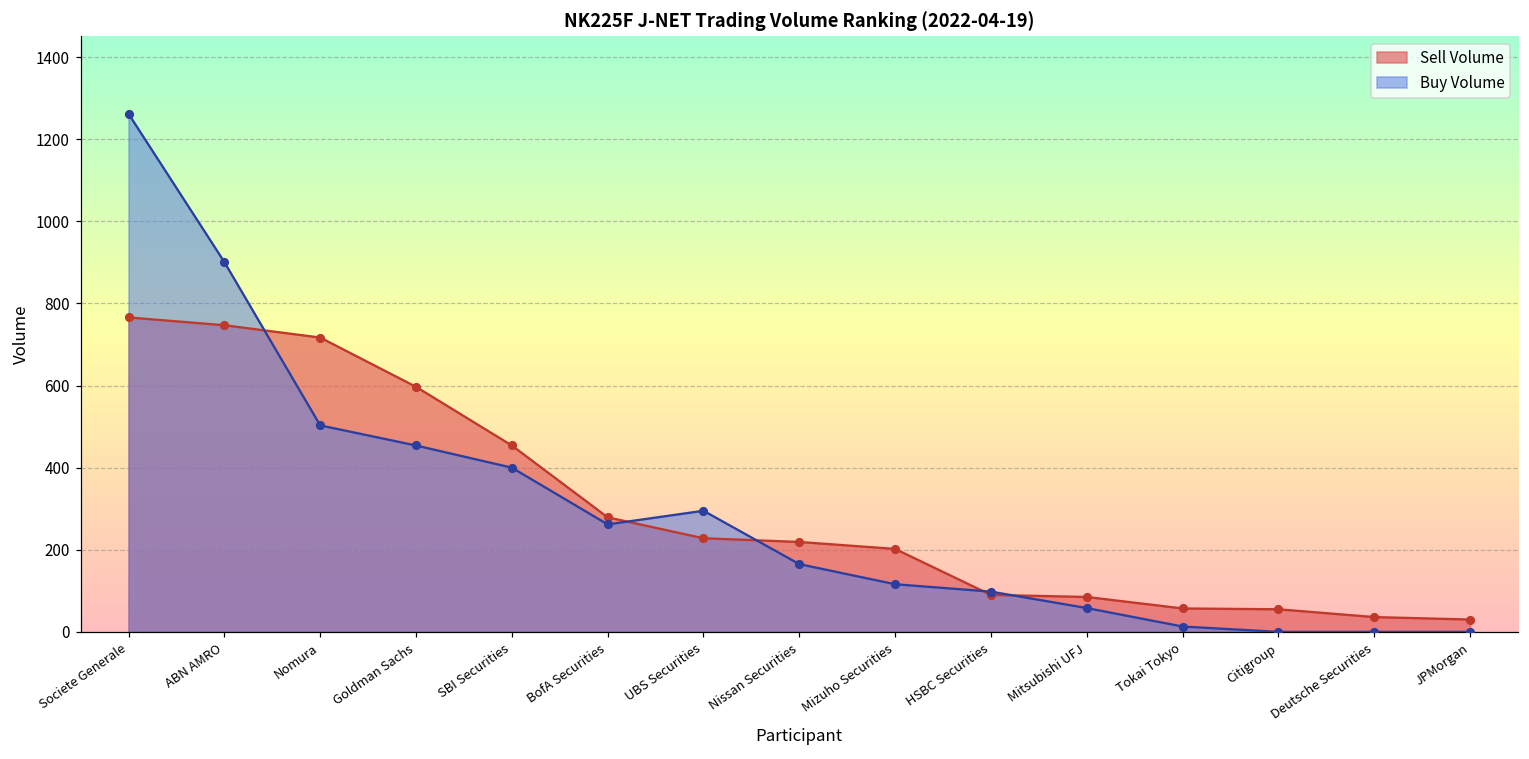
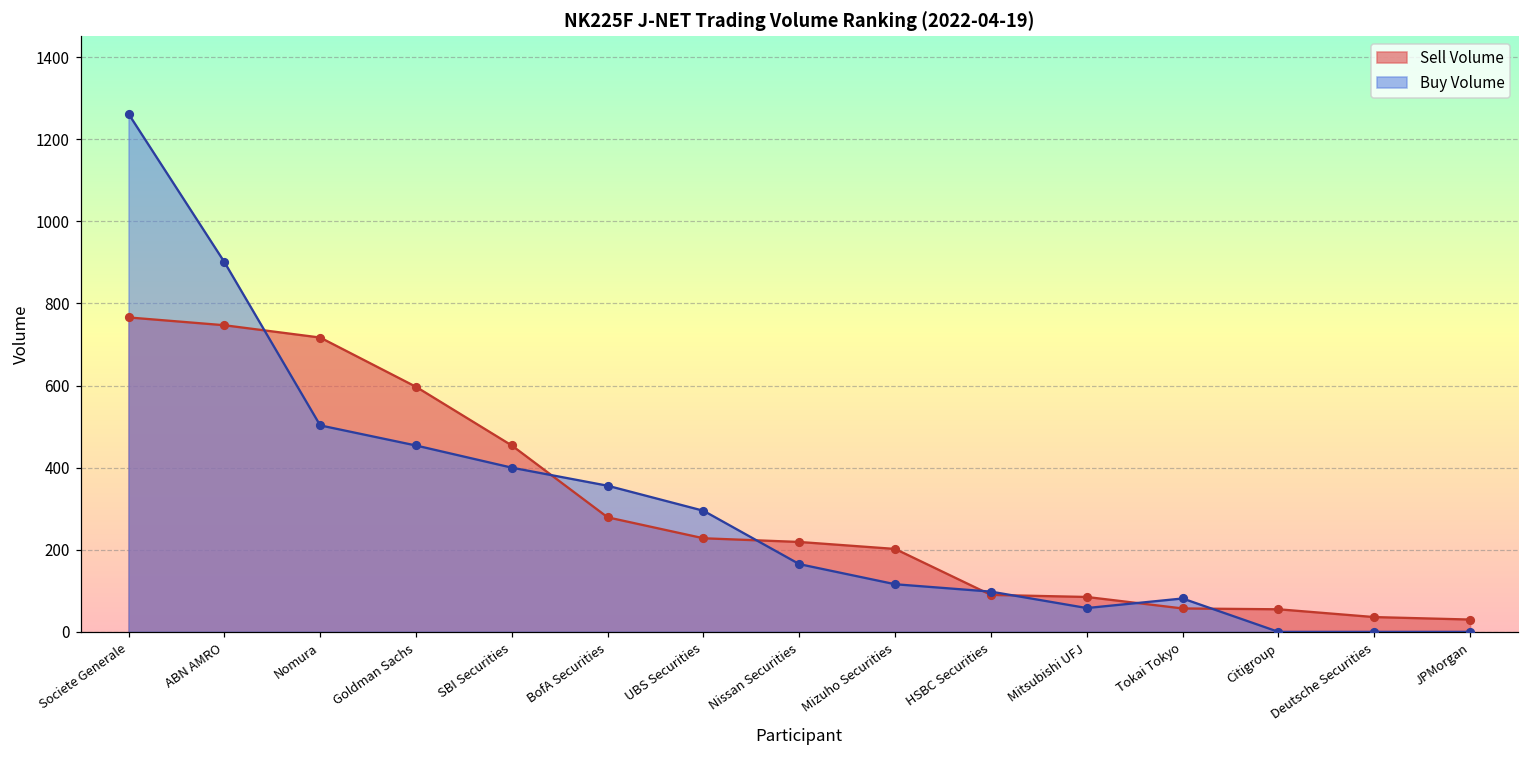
Buy Volume, BofA Securities: 260 -> 360
Buy Volume, Tokai Tokyo: 10 -> 80
